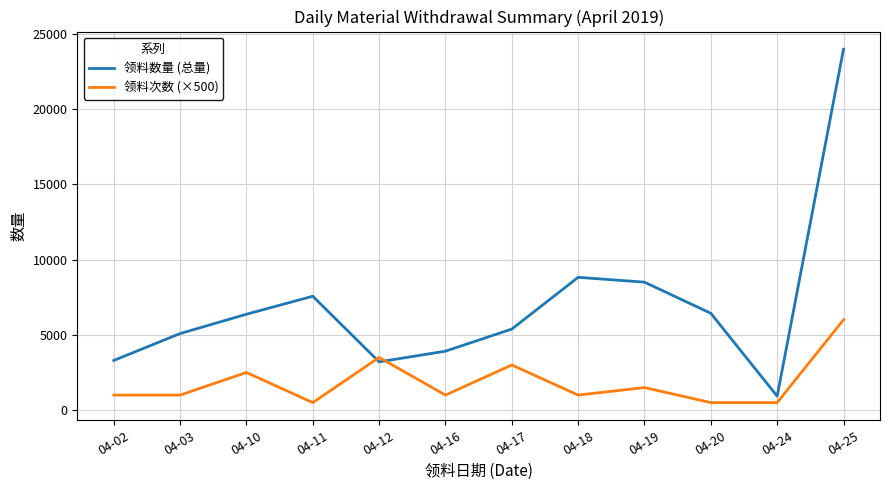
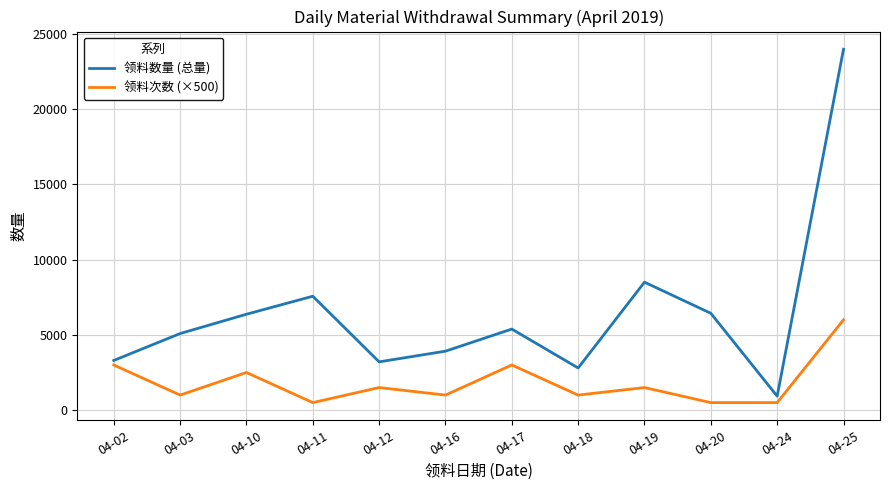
领料次数 (×500), 04-02: 1000 -> 3000
领料次数 (×500), 04-12: 3500 -> 1500
领料数量 (总量), 04-18: 8800 -> 2800
